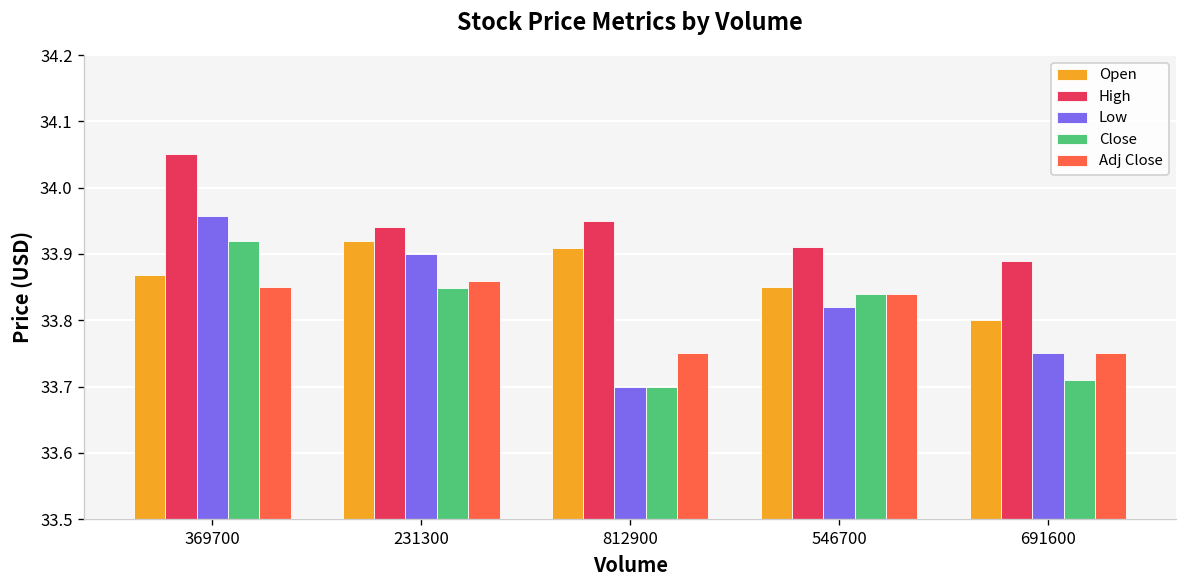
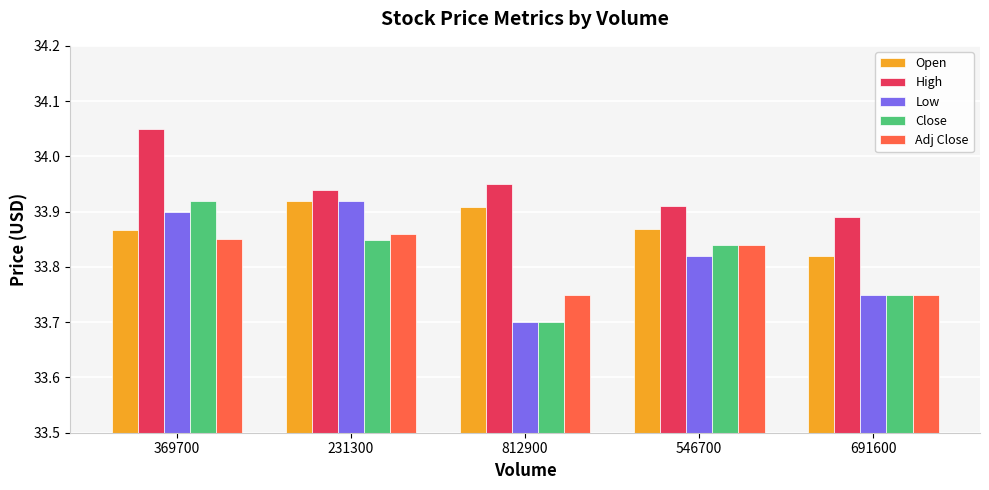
Low, 369700: 33.96 -> 33.90
Low, 231300: 33.90 -> 33.92
Open, 546700: 33.85 -> 33.87
Open, 691600: 33.80 -> 33.82
Close, 691600: 33.71 -> 33.75
